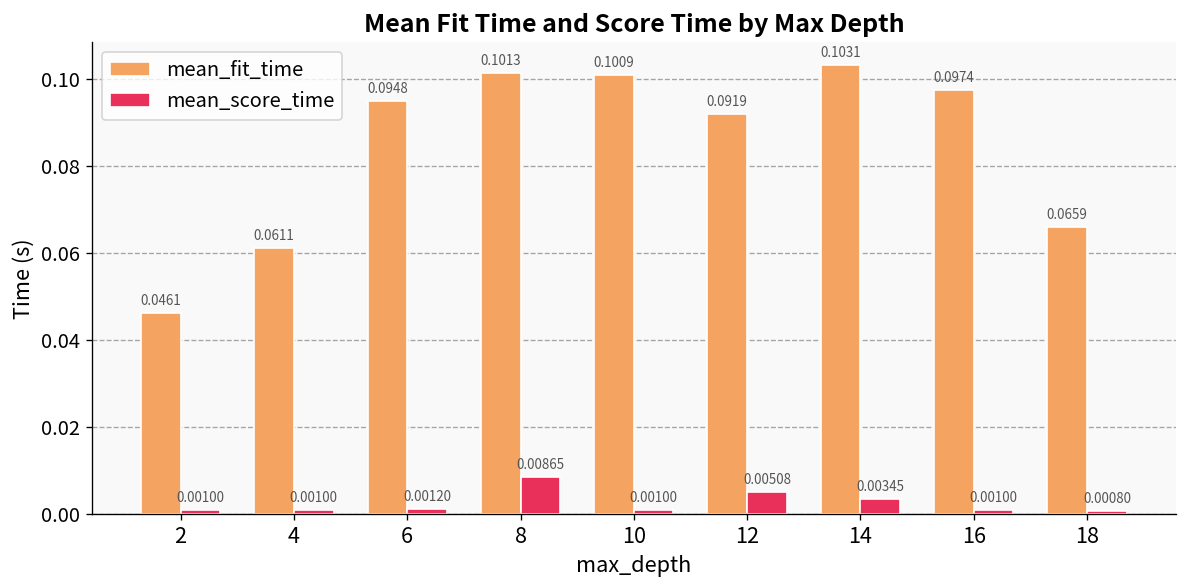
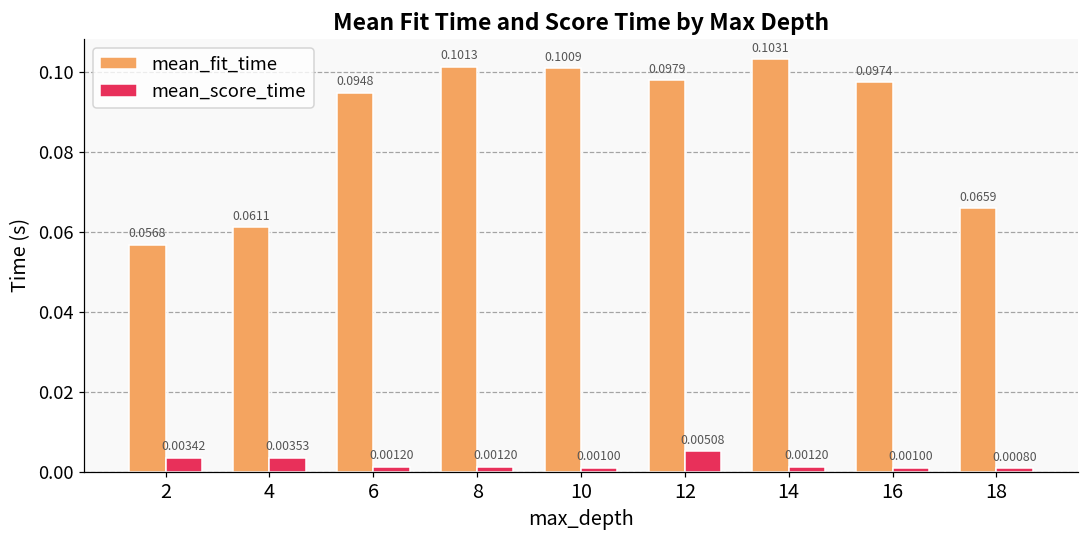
mean_fit_time, 2: 0.0461 -> 0.0568
mean_score_time, 2: 0.00100 -> 0.00342
mean_score_time, 4: 0.00100 -> 0.00353
mean_score_time, 8: 0.00865 -> 0.00120
mean_fit_time, 12: 0.0919 -> 0.0979
mean_score_time, 14: 0.00345 -> 0.00120
